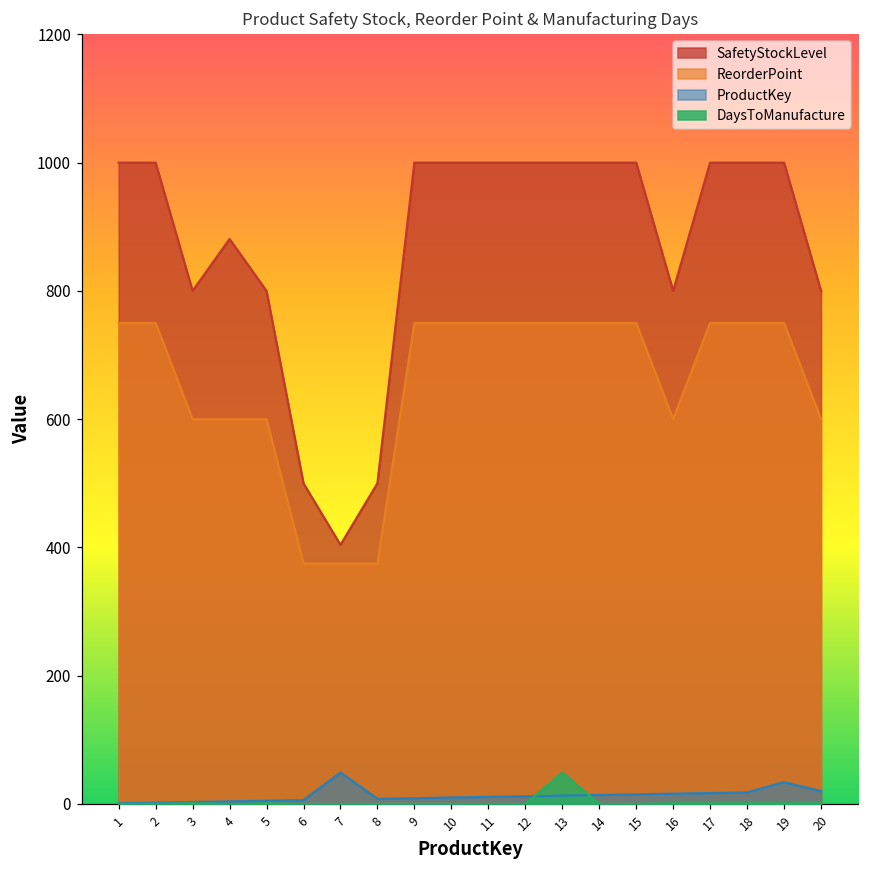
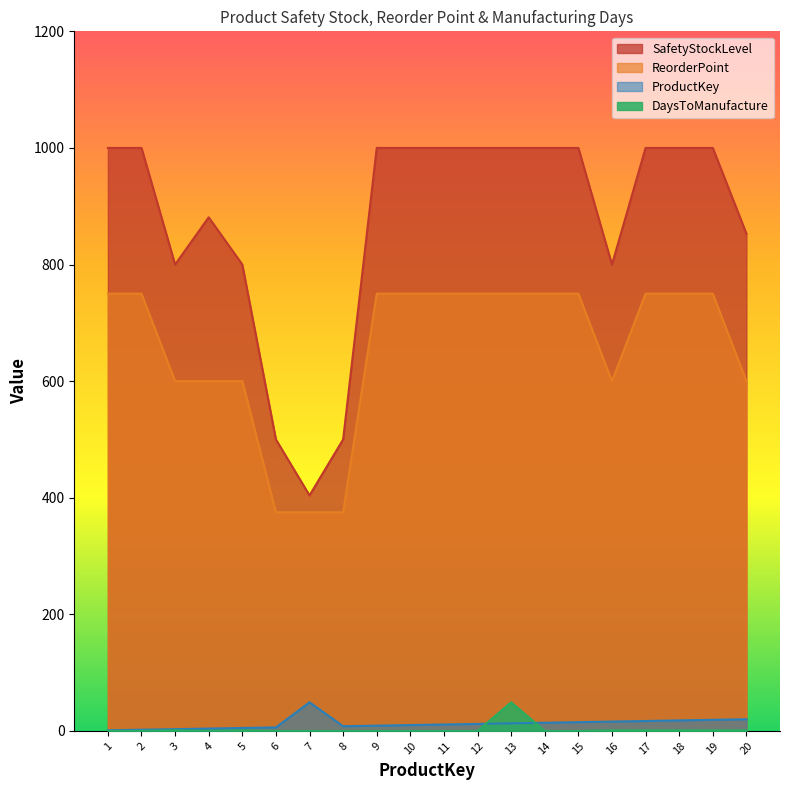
ProductKey, 19: 30 -> 20
SafetyStockLevel, 20: 800 -> 850
